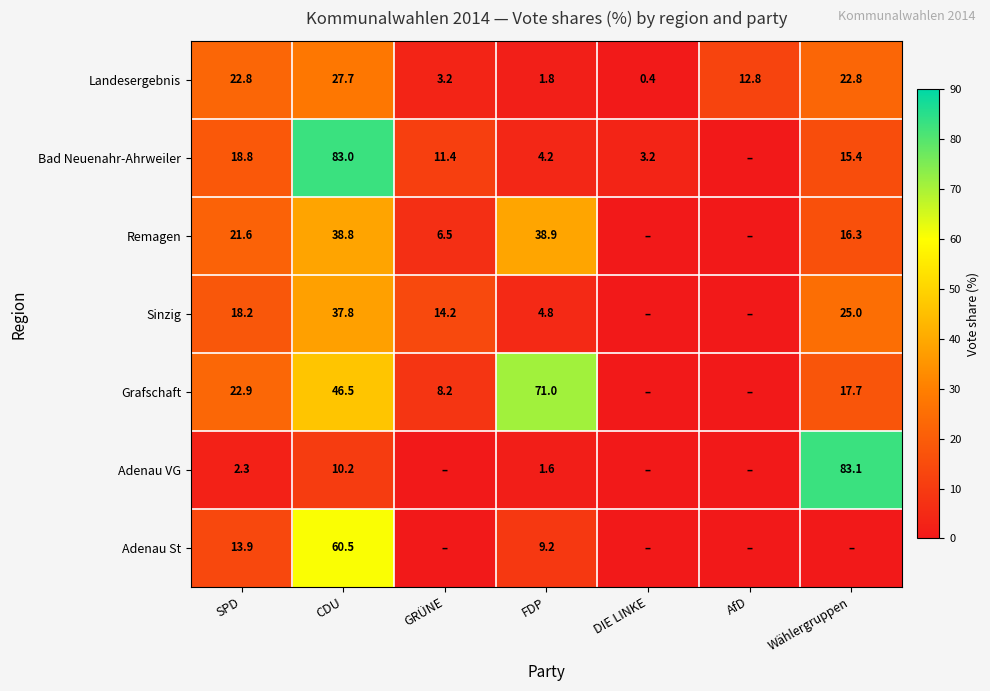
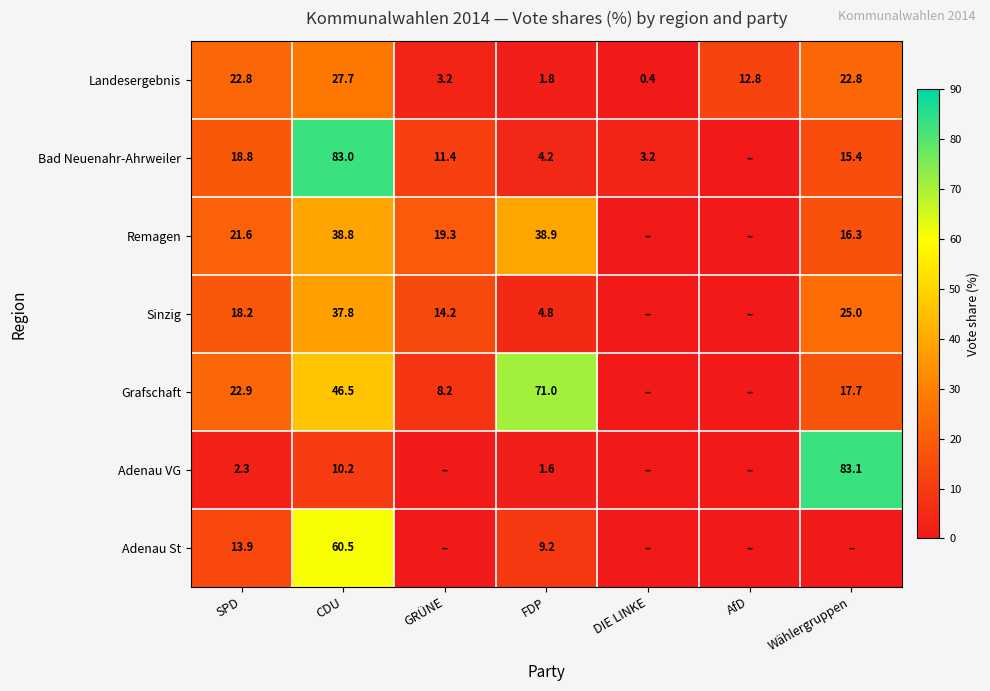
Remagen, GRÜNE: 6.5 -> 19.3
